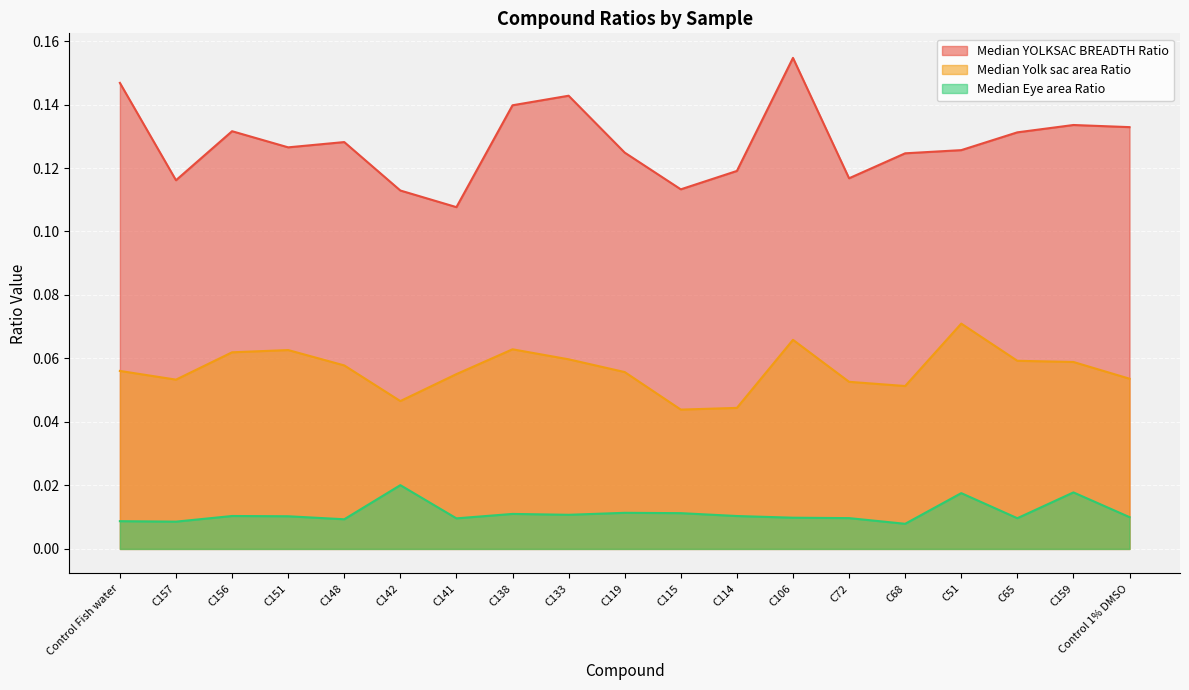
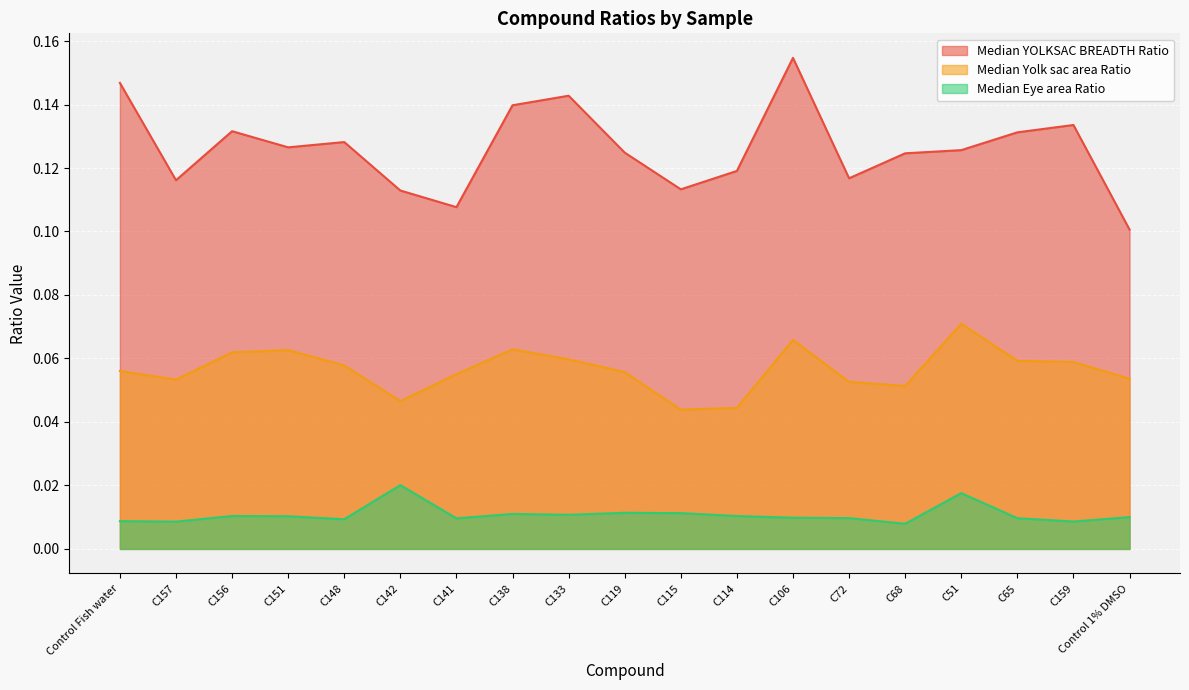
Median Eye area Ratio, C159: 0.018 -> 0.009
Median YOLKSAC BREADTH Ratio, Control 1% DMSO: 0.133 -> 0.101
